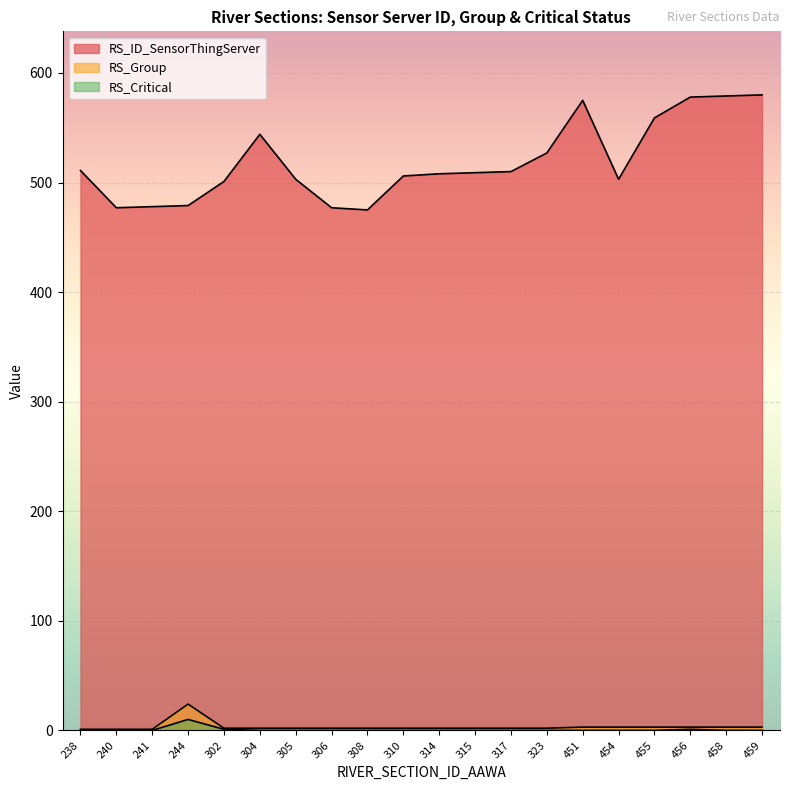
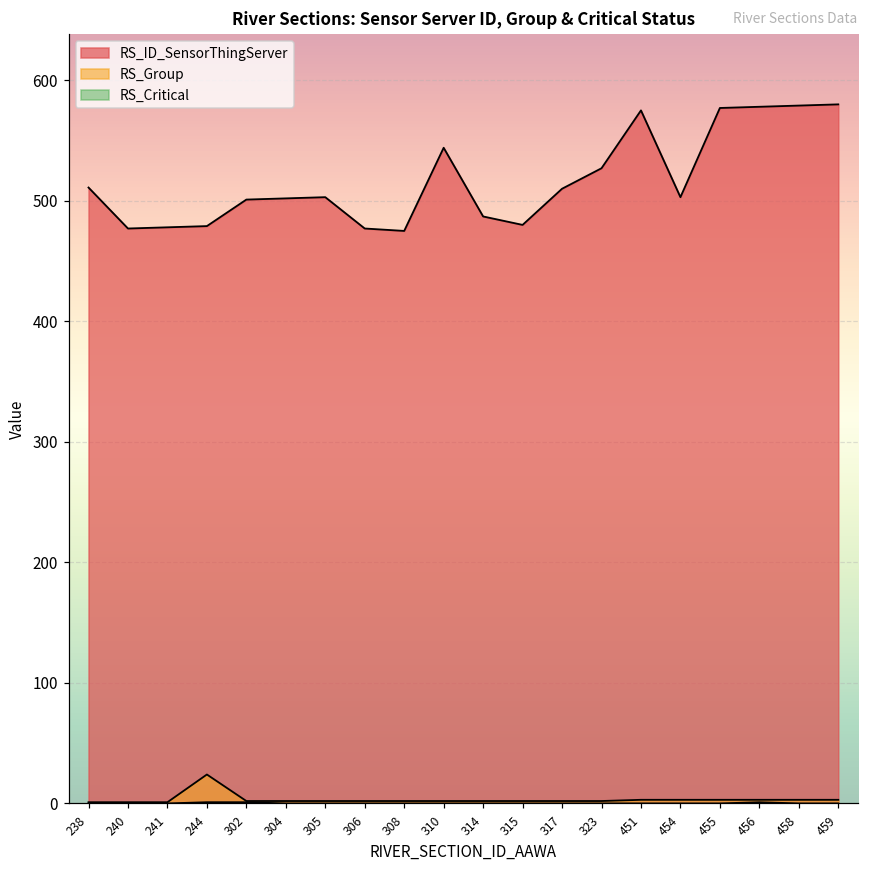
RS_Critical, 244: 10 -> 1
RS_ID_SensorThingServer, 304: 544 -> 502
RS_ID_SensorThingServer, 310: 506 -> 544
RS_ID_SensorThingServer, 314: 508 -> 487
RS_ID_SensorThingServer, 315: 509 -> 480
RS_ID_SensorThingServer, 455: 559 -> 577
